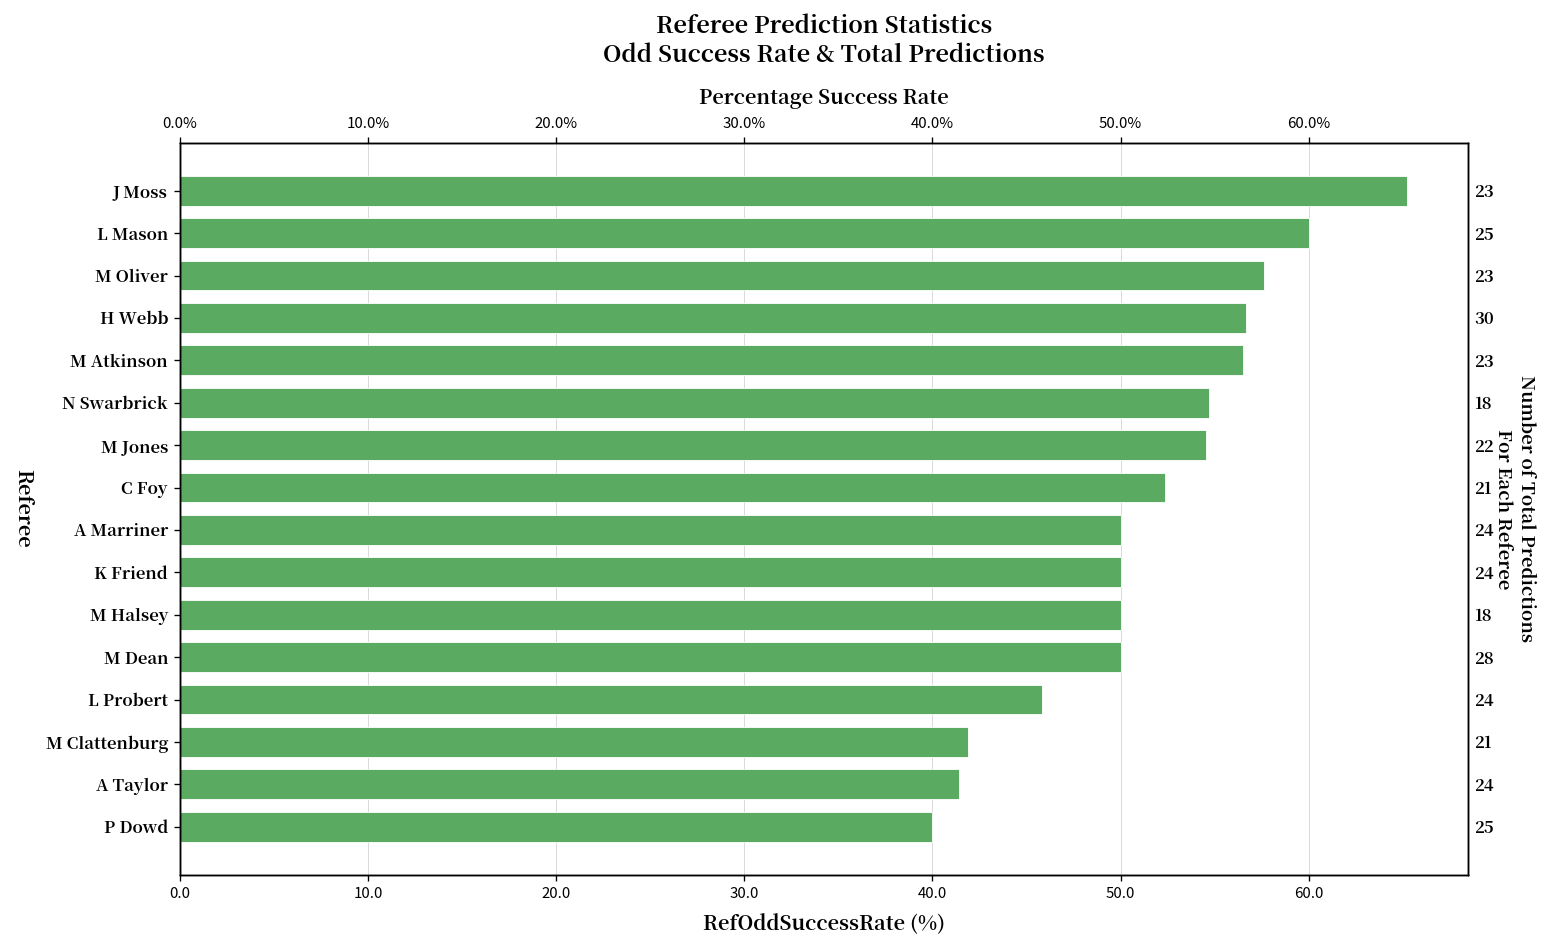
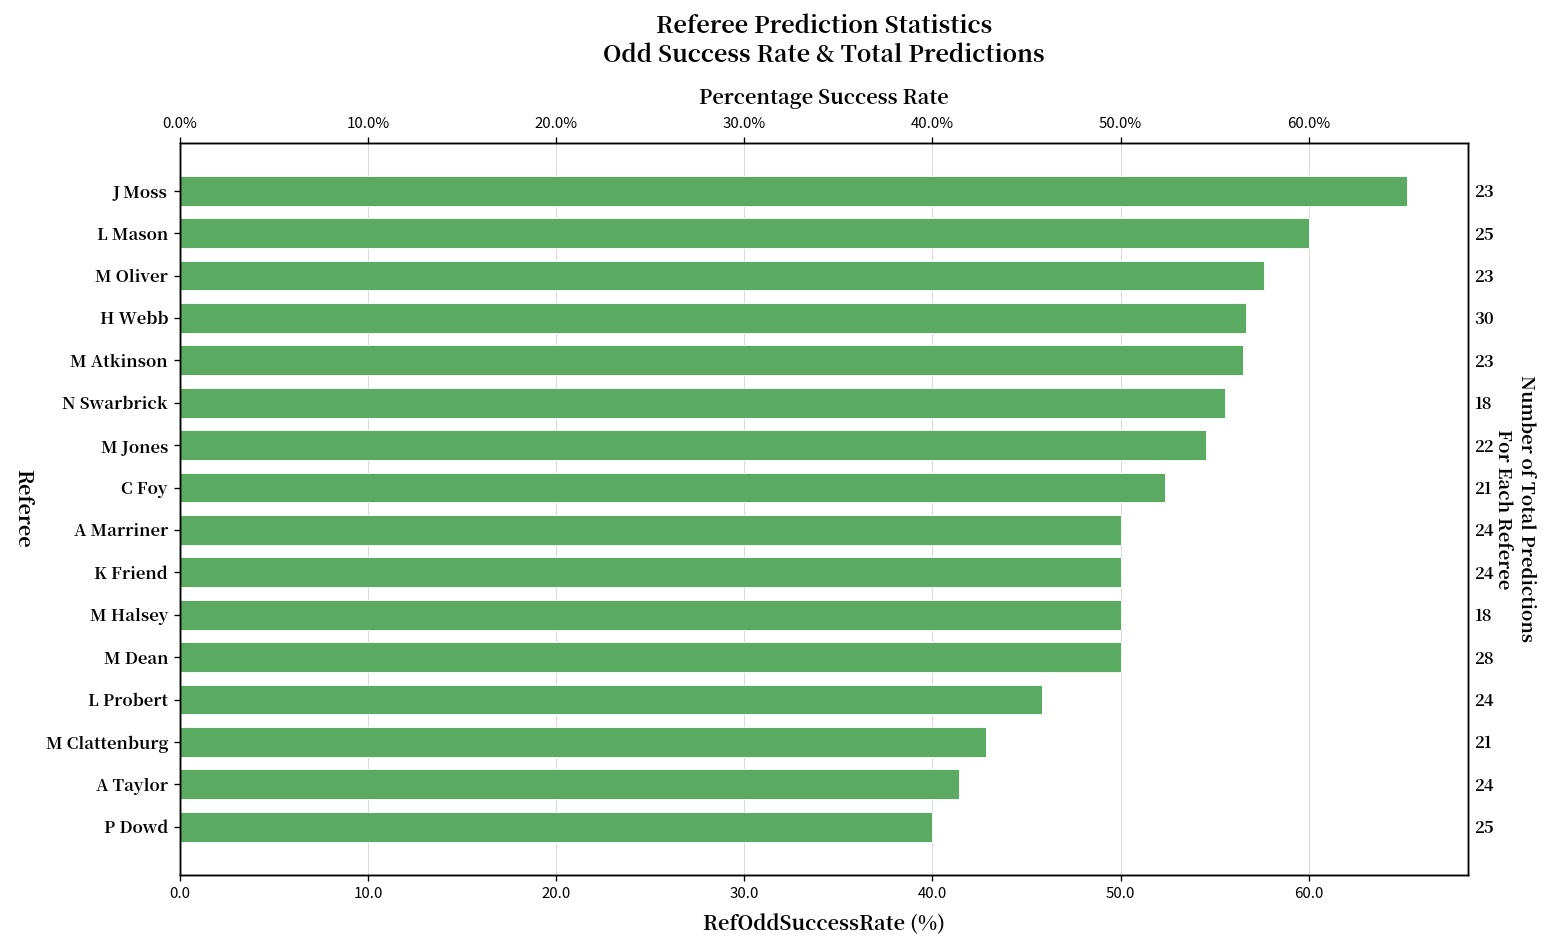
N Swarbrick: 54.7 -> 55.6
M Clattenburg: 41.9 -> 42.9
